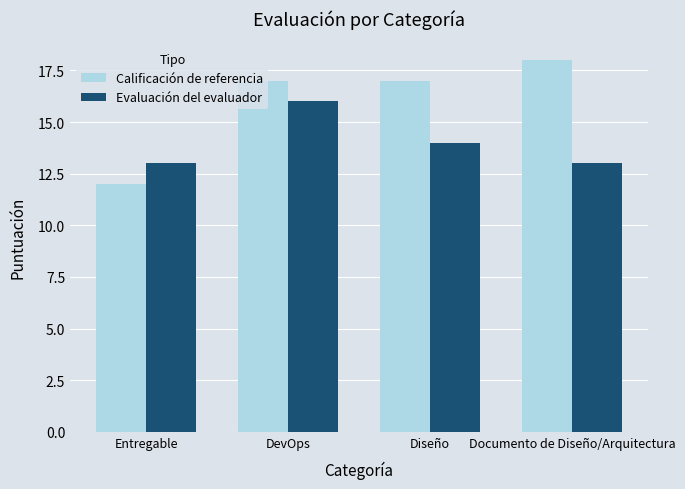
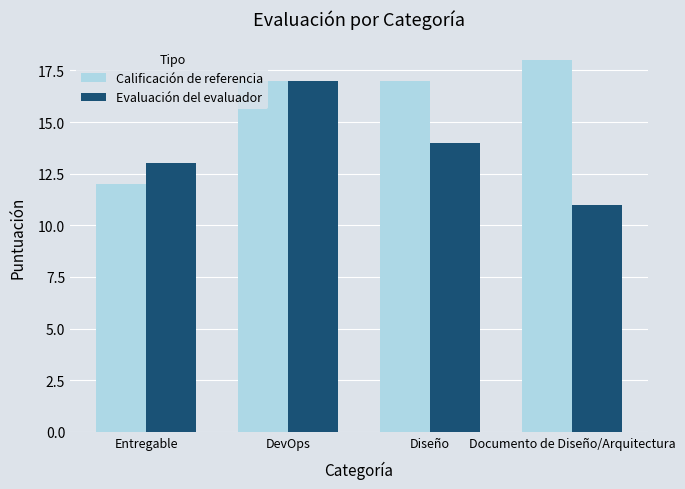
Evaluación del evaluador, DevOps: 16 -> 17
Evaluación del evaluador, Documento de Diseño/Arquitectura: 13 -> 11
